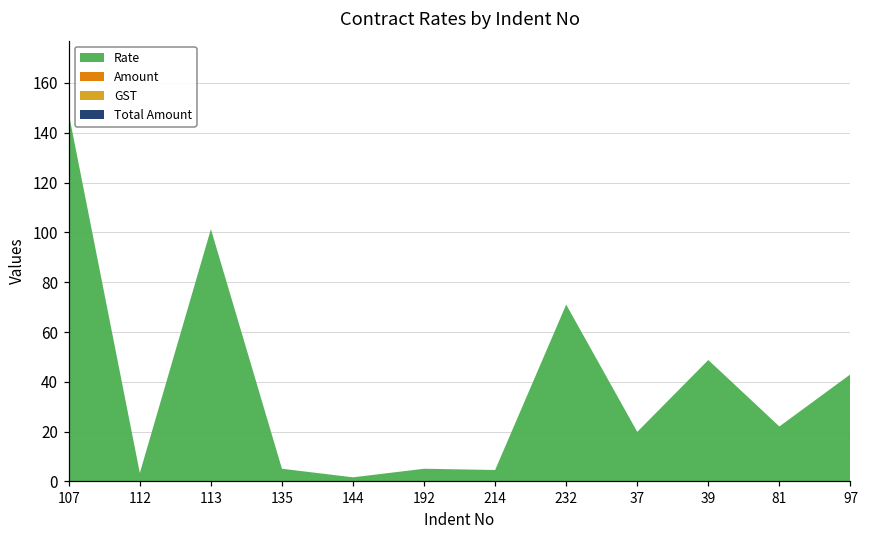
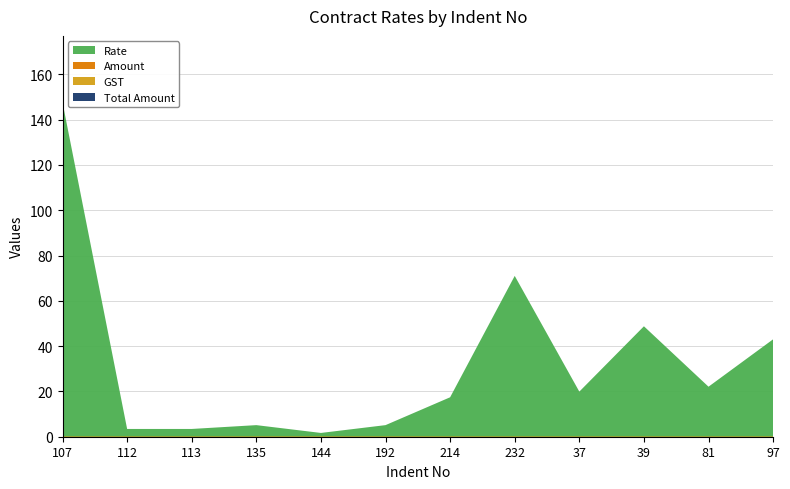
Rate, 113: 101 -> 3
Rate, 214: 5 -> 17
